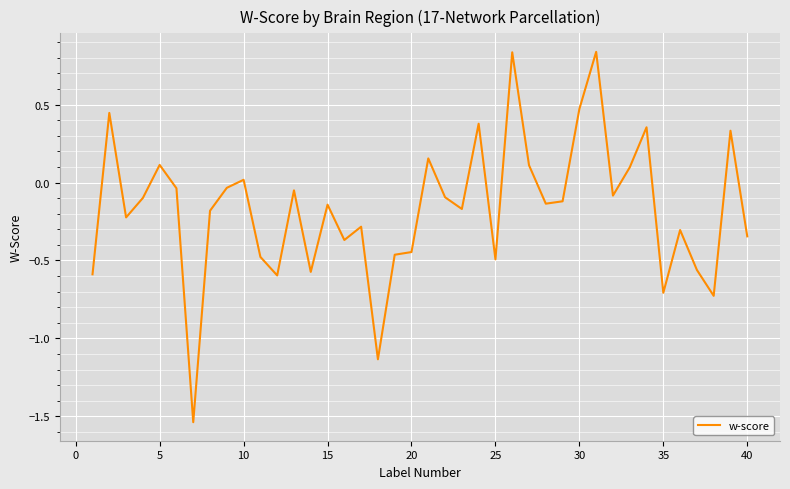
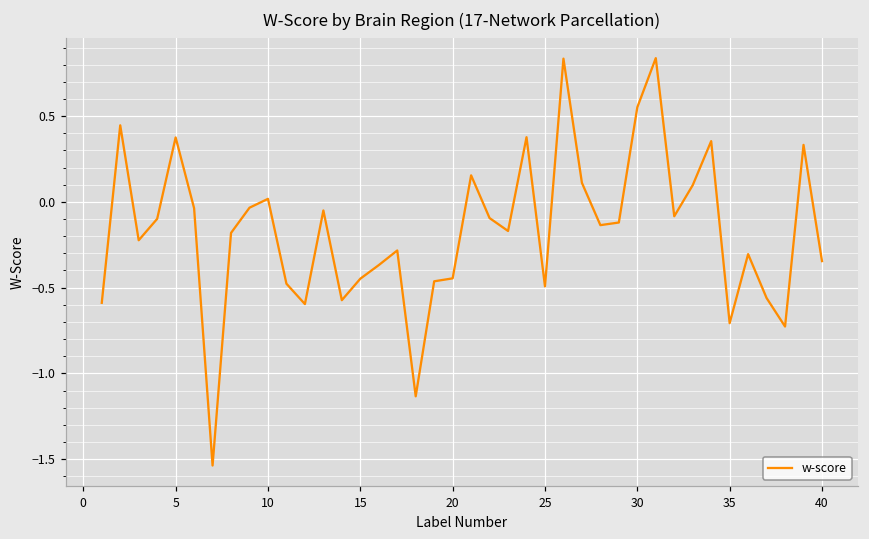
5: 0.11 -> 0.38
15: -0.14 -> -0.45
30: 0.47 -> 0.55
